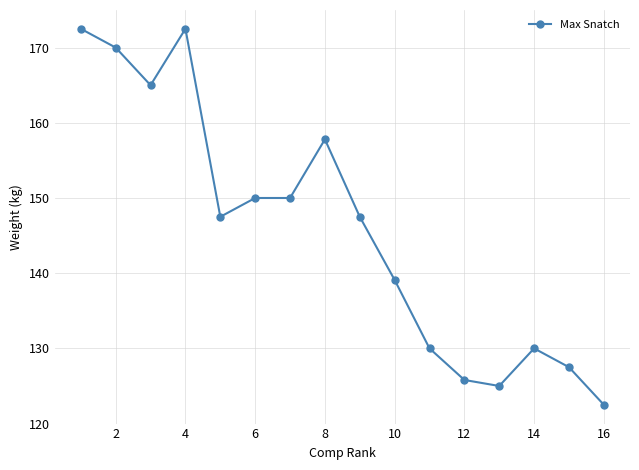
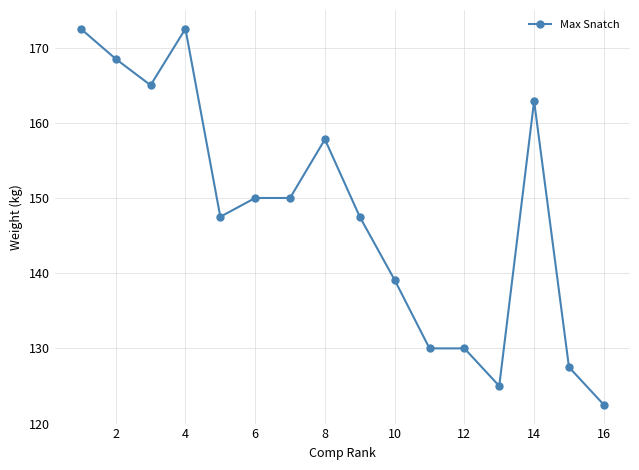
2: 170 -> 169
12: 126 -> 130
14: 130 -> 163
